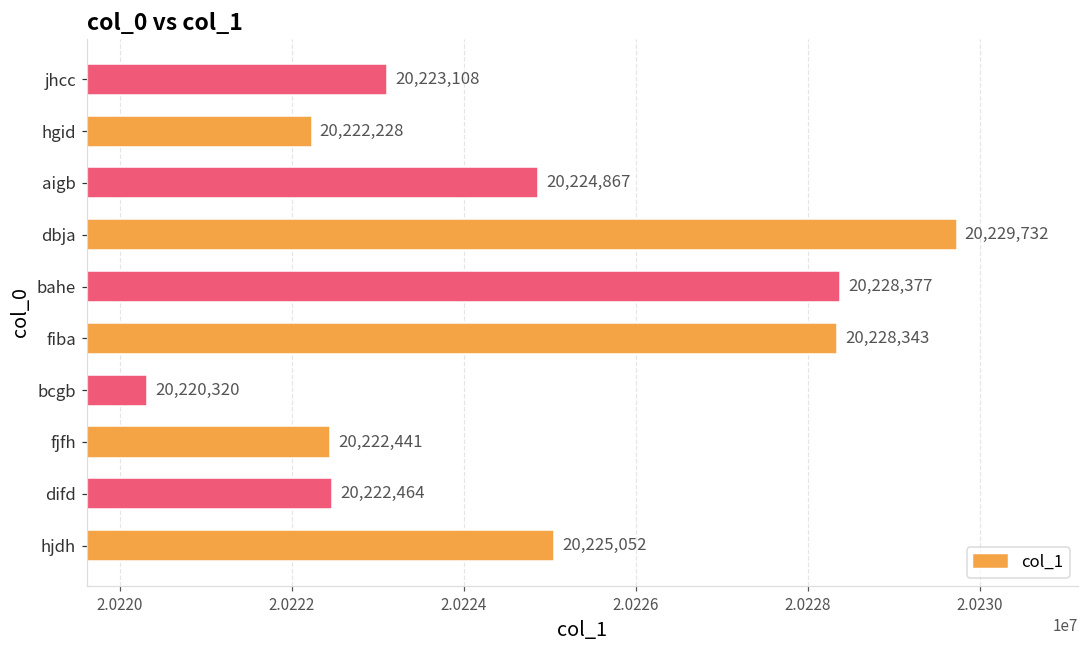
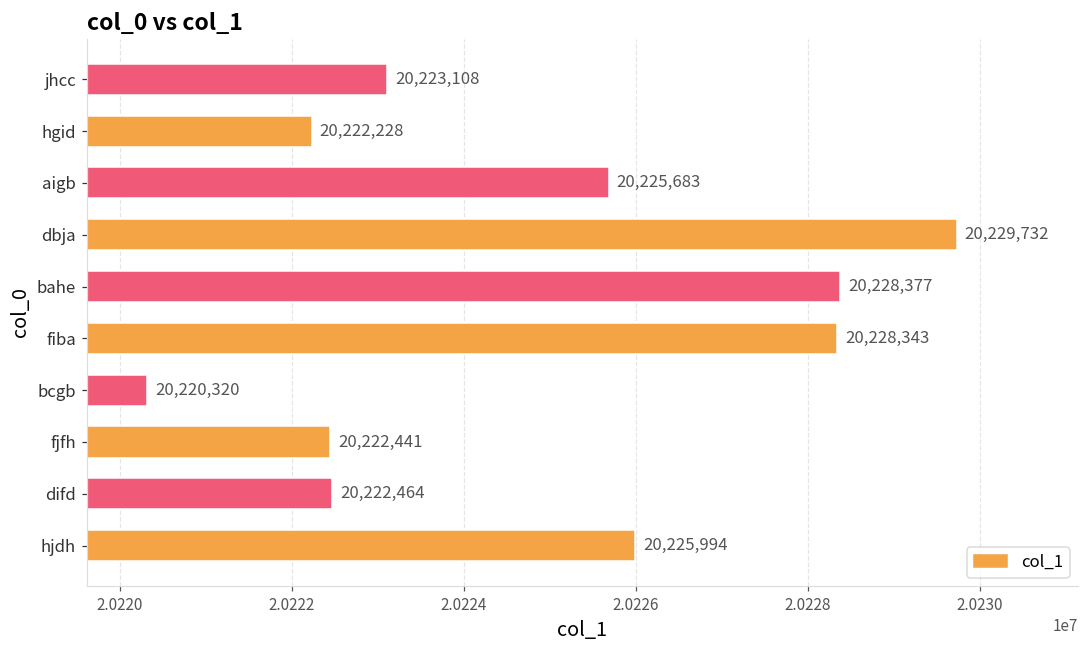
aigb: 20,224,867 -> 20,225,683
hjdh: 20,225,052 -> 20,225,994
